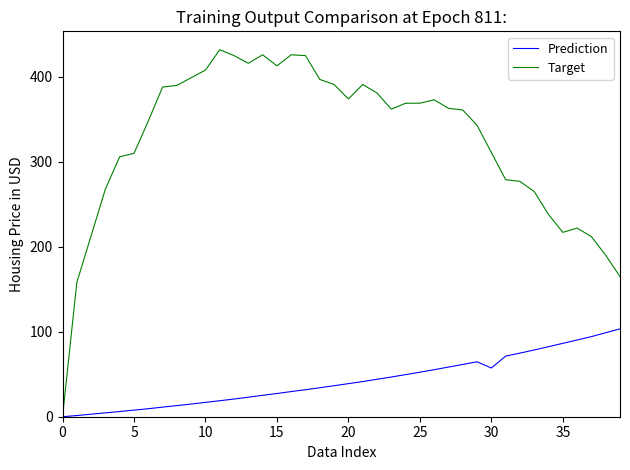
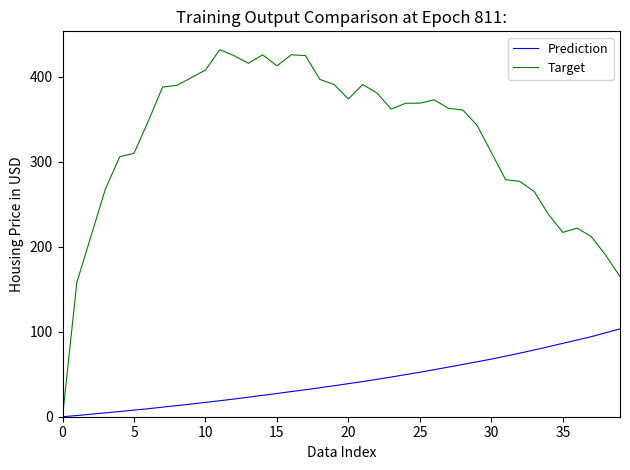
Prediction, 30: 60 -> 70
